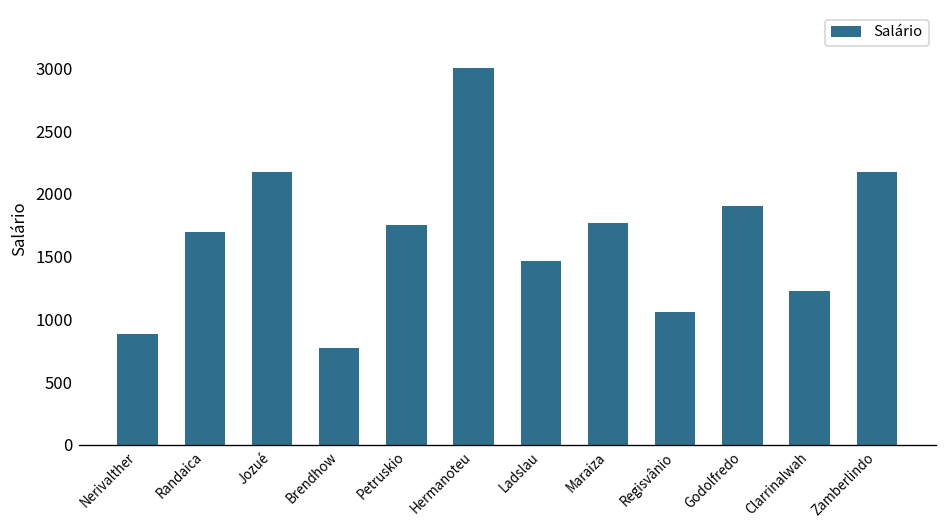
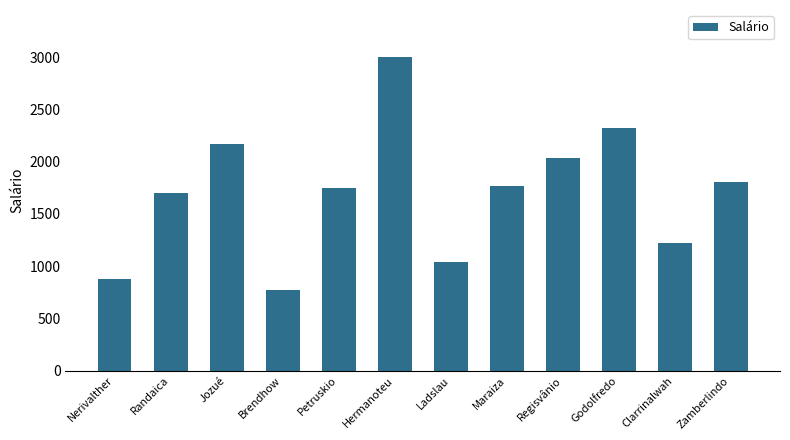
Ladslau: 1470 -> 1040
Regisvânio: 1060 -> 2040
Godolfredo: 1900 -> 2320
Zamberlindo: 2180 -> 1810
